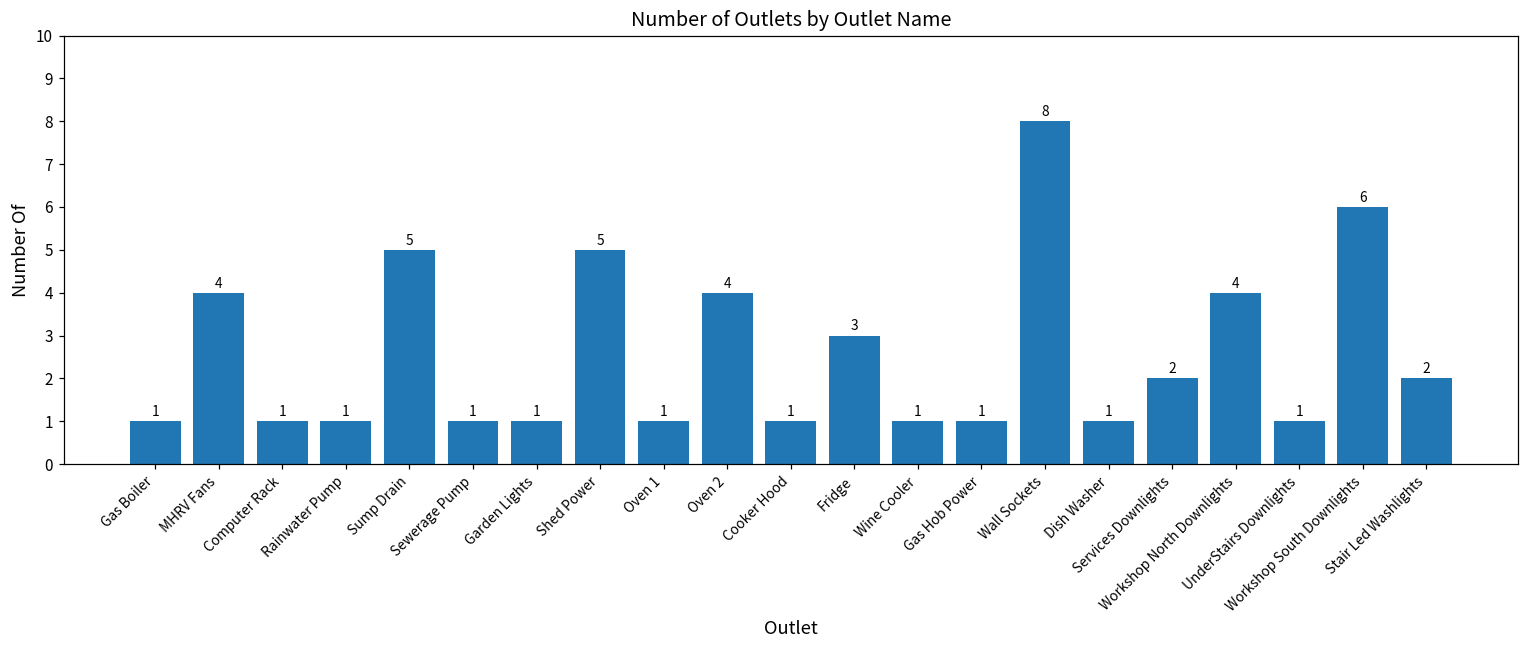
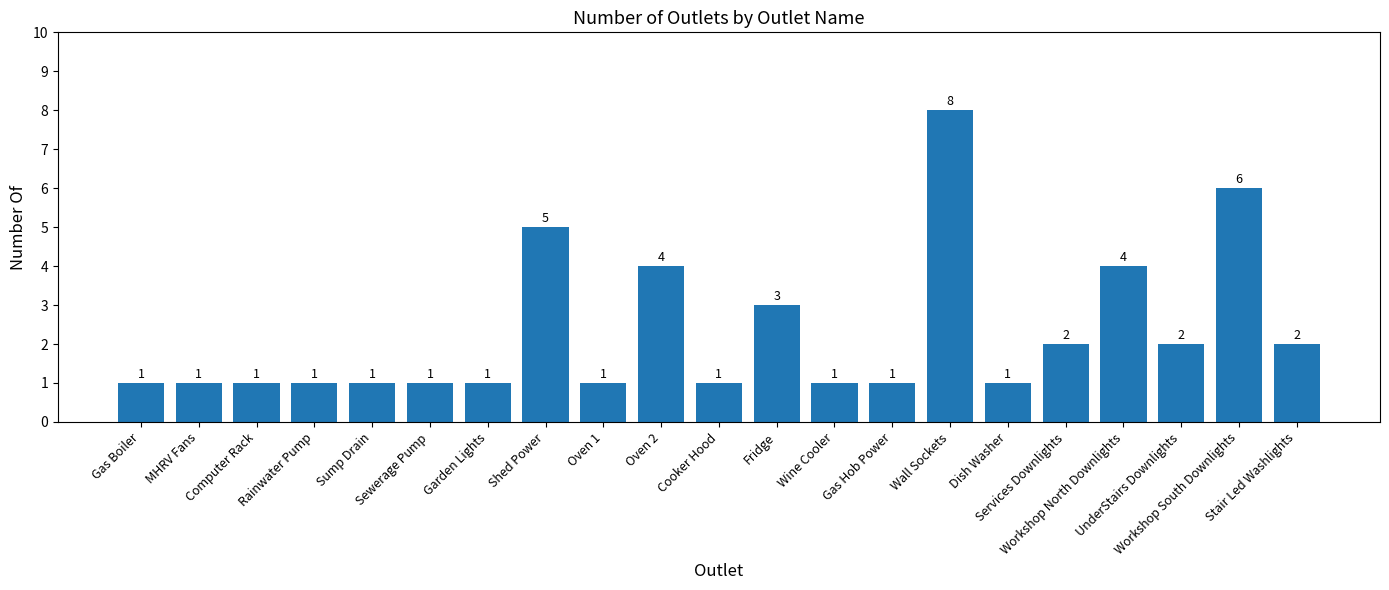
MHRV Fans: 4 -> 1
Sump Drain: 5 -> 1
UnderStairs Downlights: 1 -> 2
